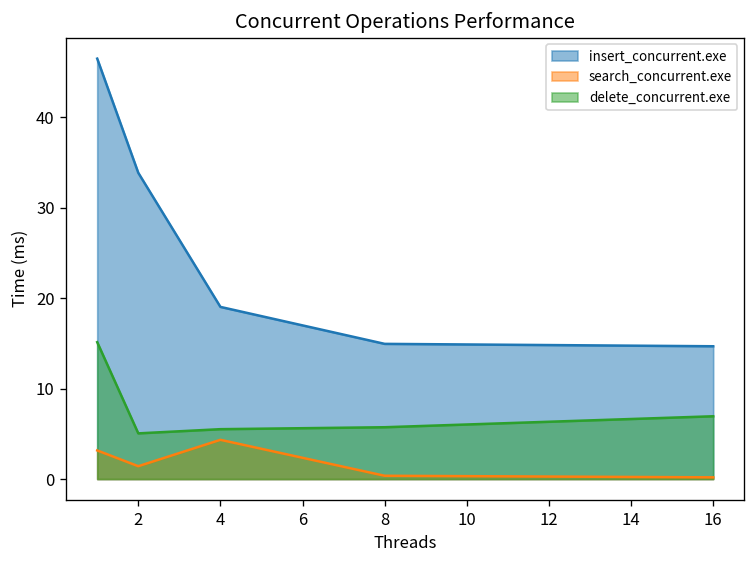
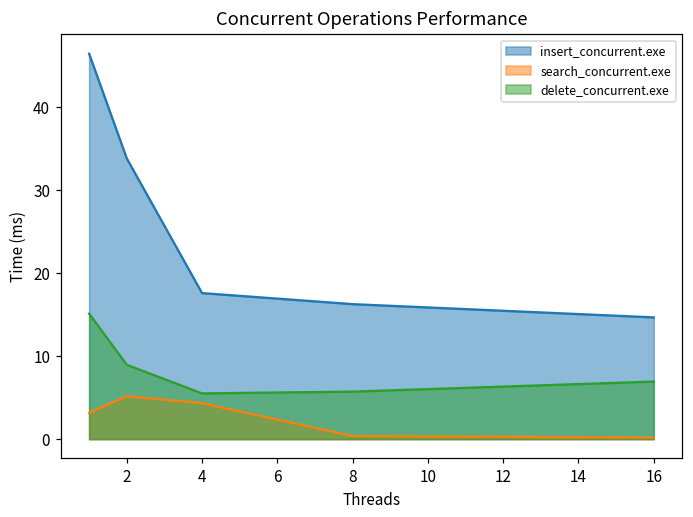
search_concurrent.exe, 2: 1 -> 5
delete_concurrent.exe, 2: 5 -> 9
insert_concurrent.exe, 4: 19 -> 18
insert_concurrent.exe, 8: 15 -> 16
